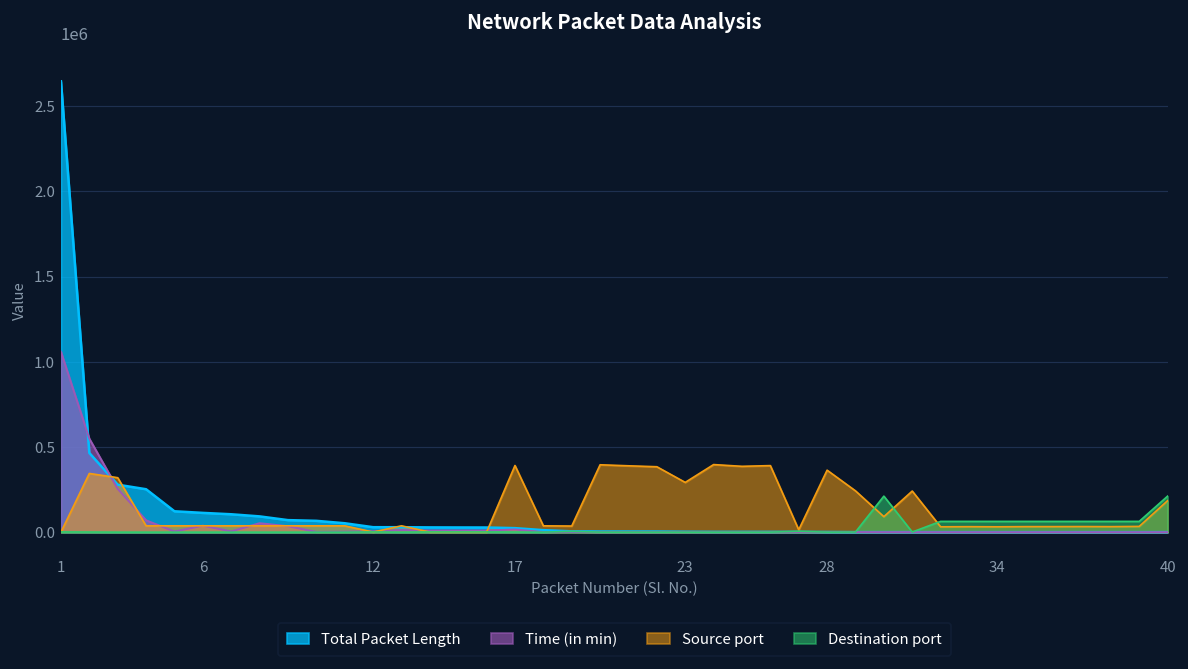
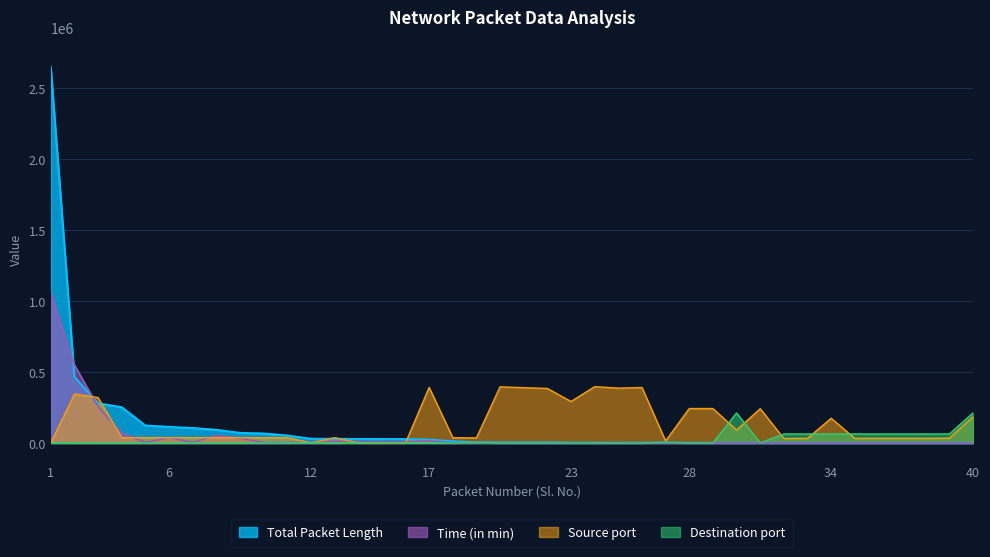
Source port, 28: 360000 -> 240000
Source port, 34: 30000 -> 170000
